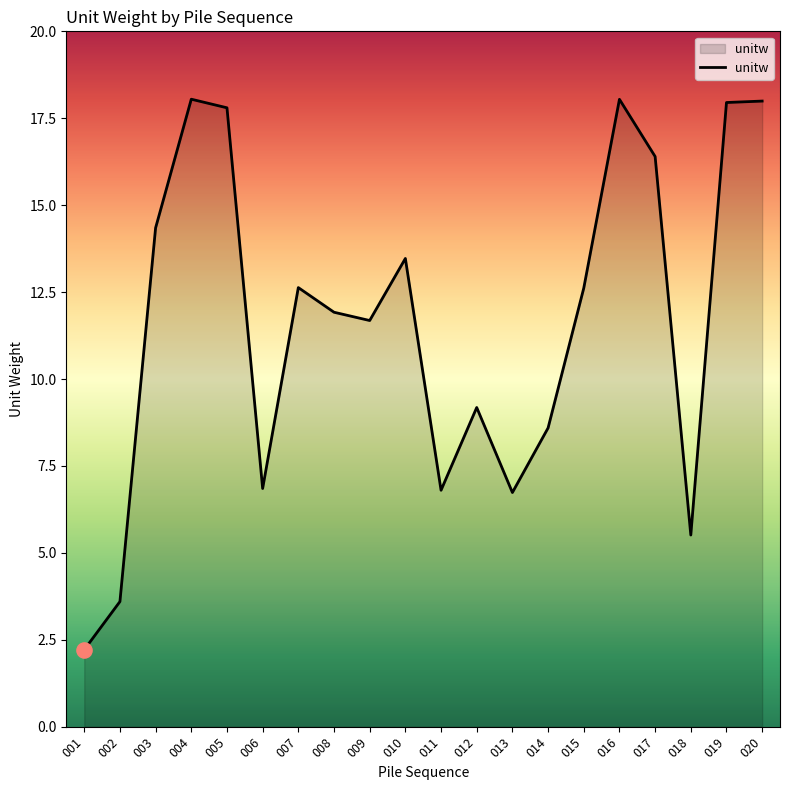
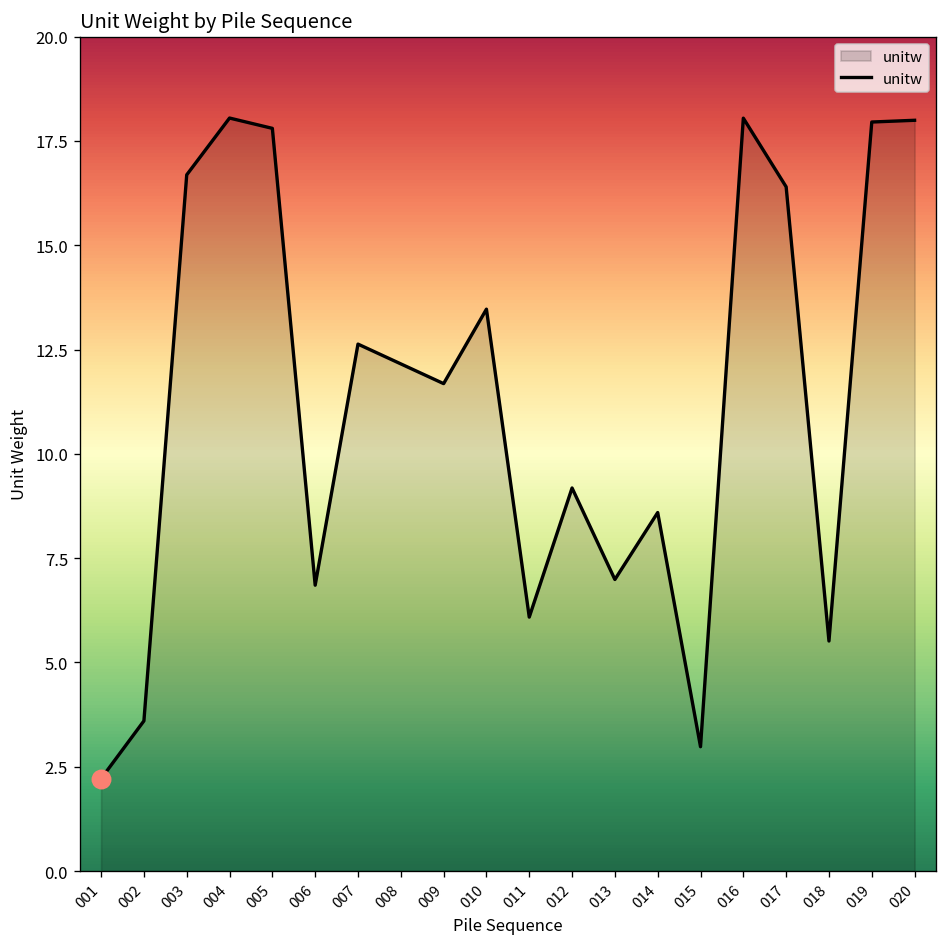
unitw, 003: 14.3 -> 16.7
unitw, 008: 11.9 -> 12.2
unitw, 011: 6.8 -> 6.1
unitw, 013: 6.7 -> 7.0
unitw, 015: 12.6 -> 3.0
